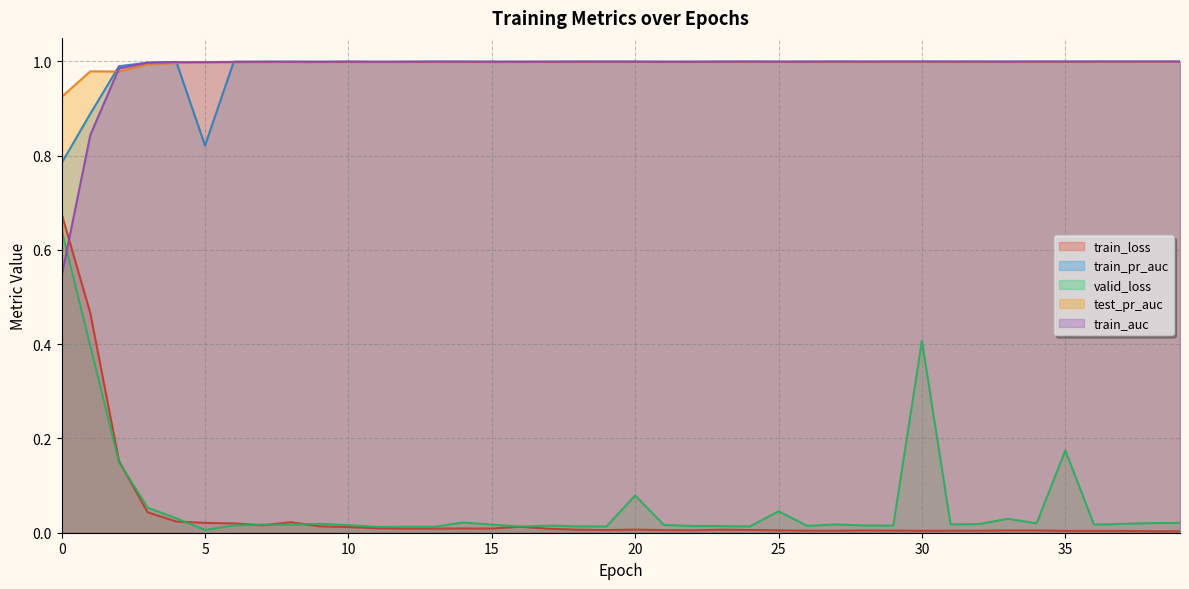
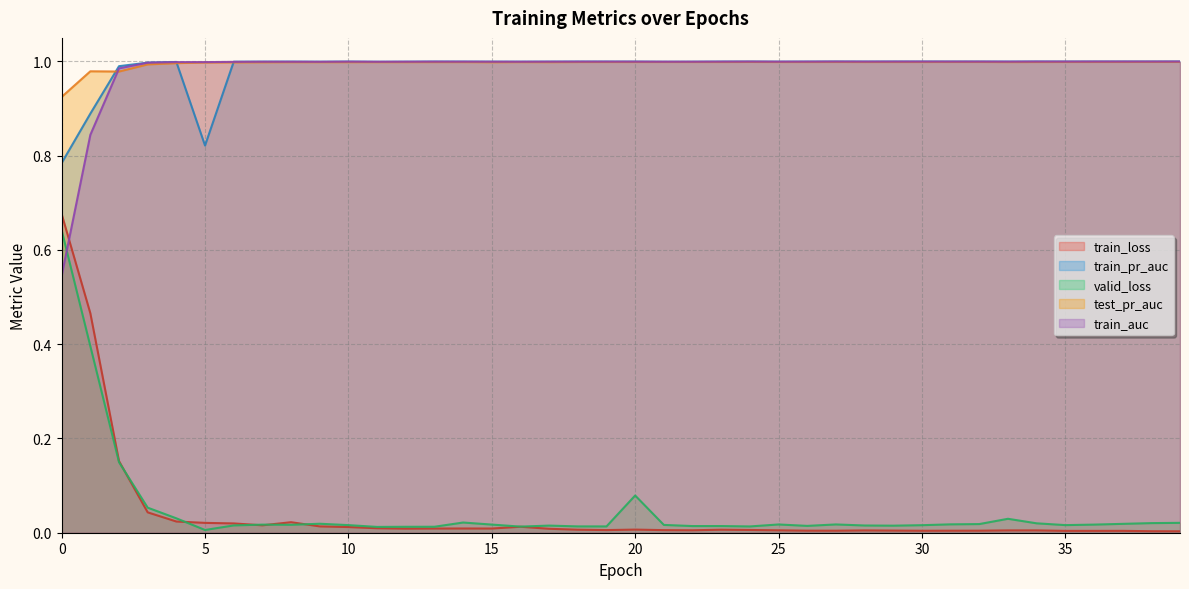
valid_loss, 25: 0.05 -> 0.02
valid_loss, 30: 0.41 -> 0.02
valid_loss, 35: 0.17 -> 0.02
